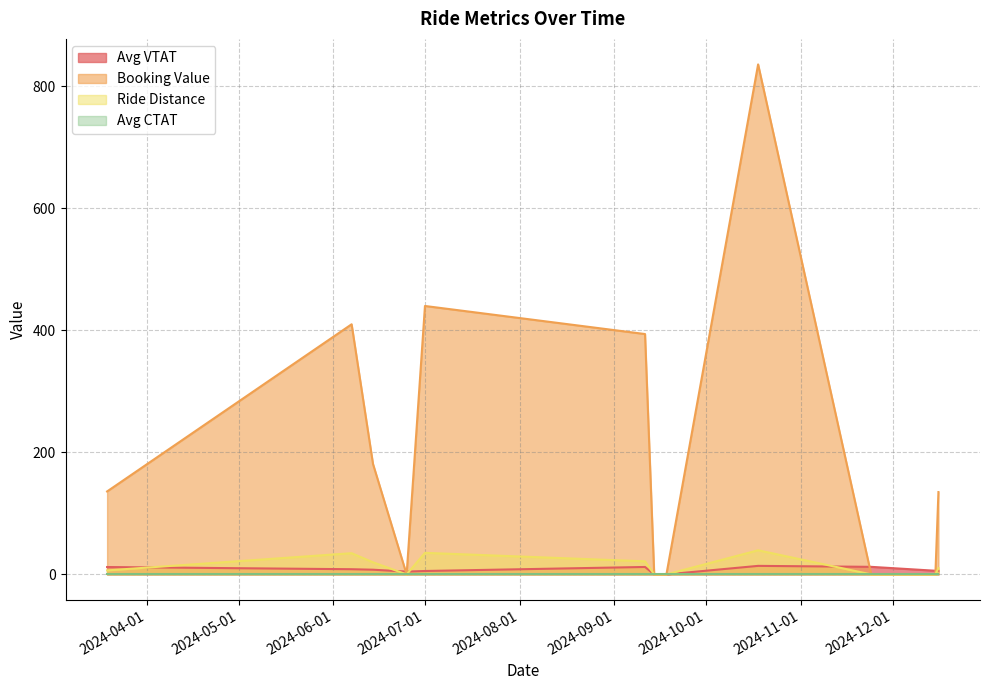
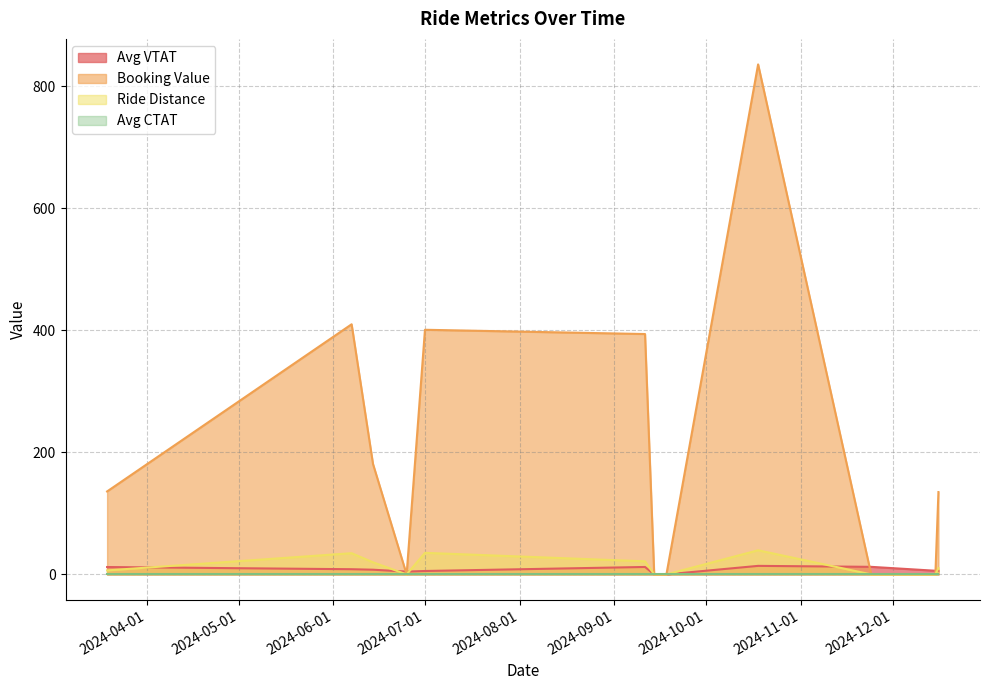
Booking Value, 2024-07-01: 440 -> 400
